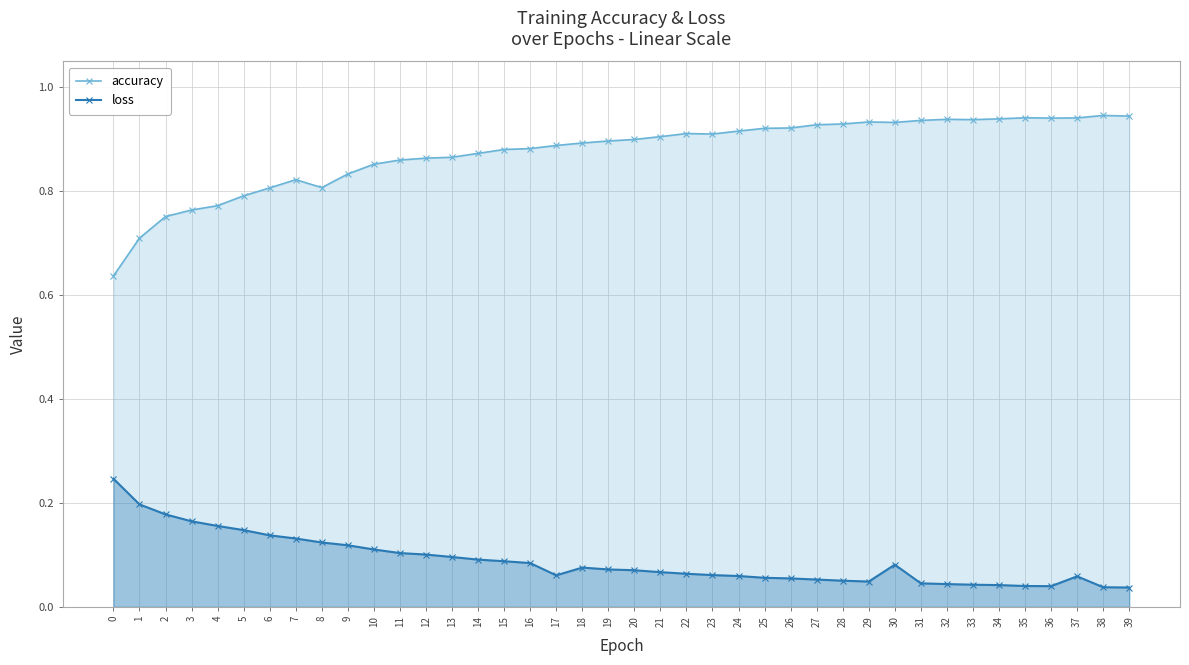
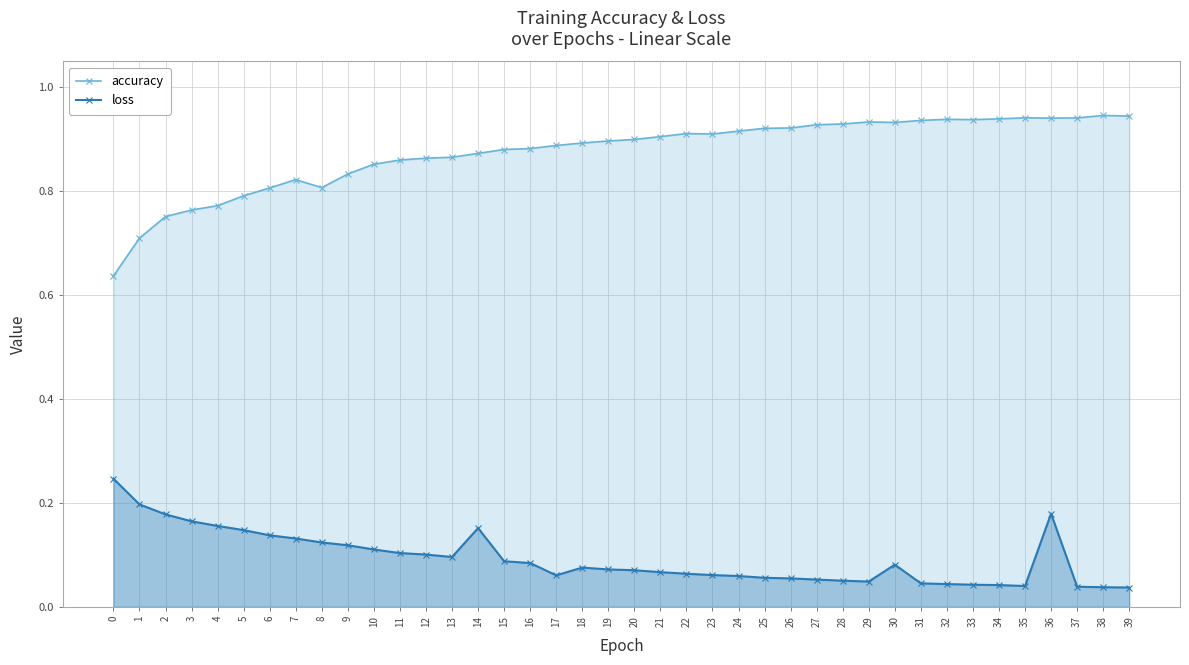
loss, 14: 0.09 -> 0.15
loss, 36: 0.04 -> 0.18
loss, 37: 0.06 -> 0.04
